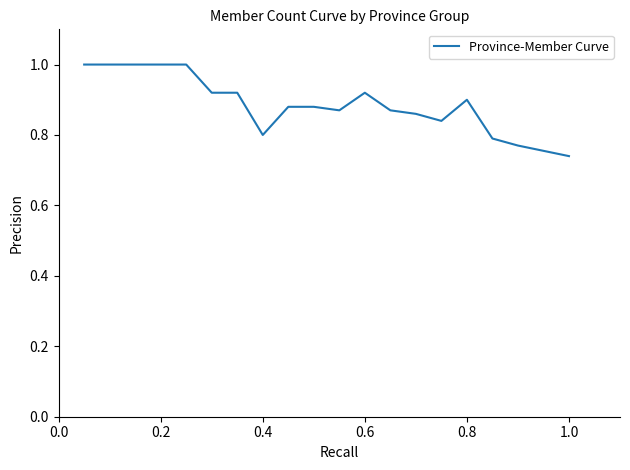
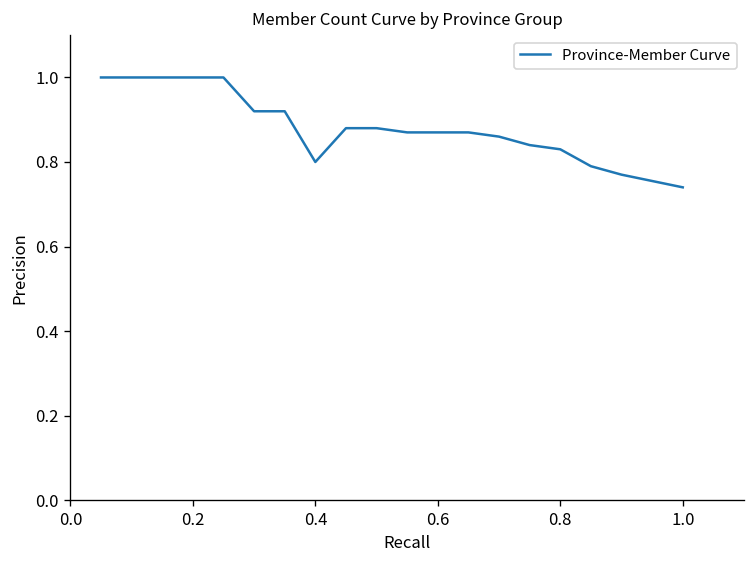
0.6: 0.92 -> 0.87
0.8: 0.90 -> 0.83
